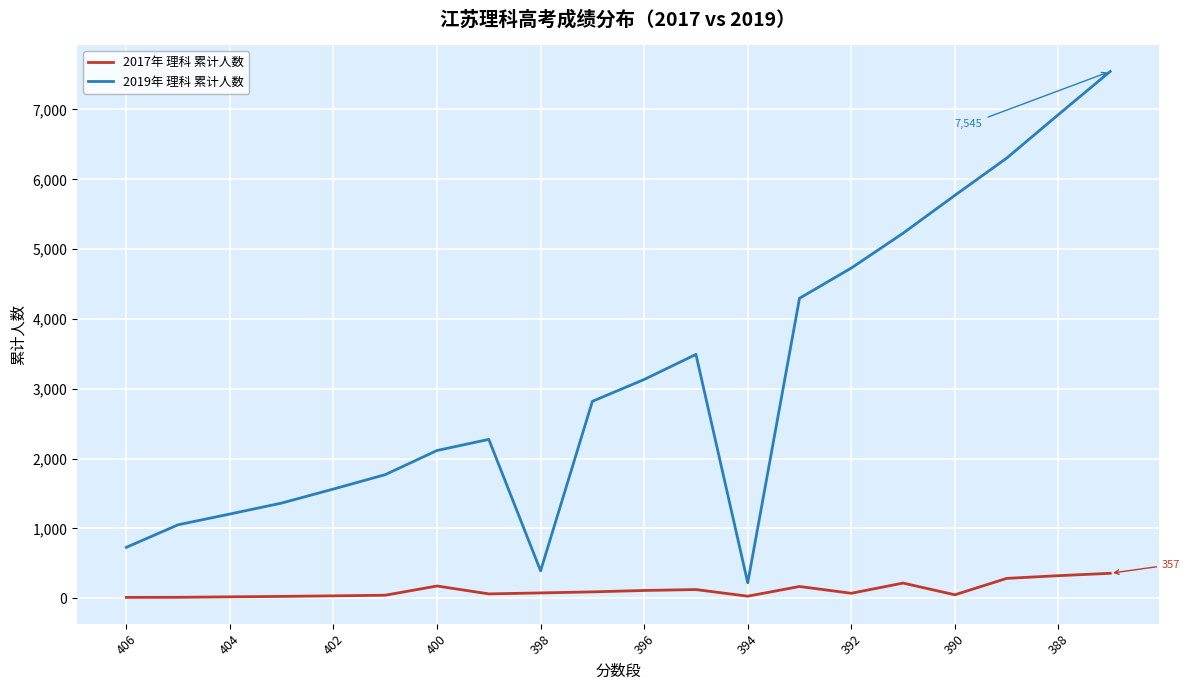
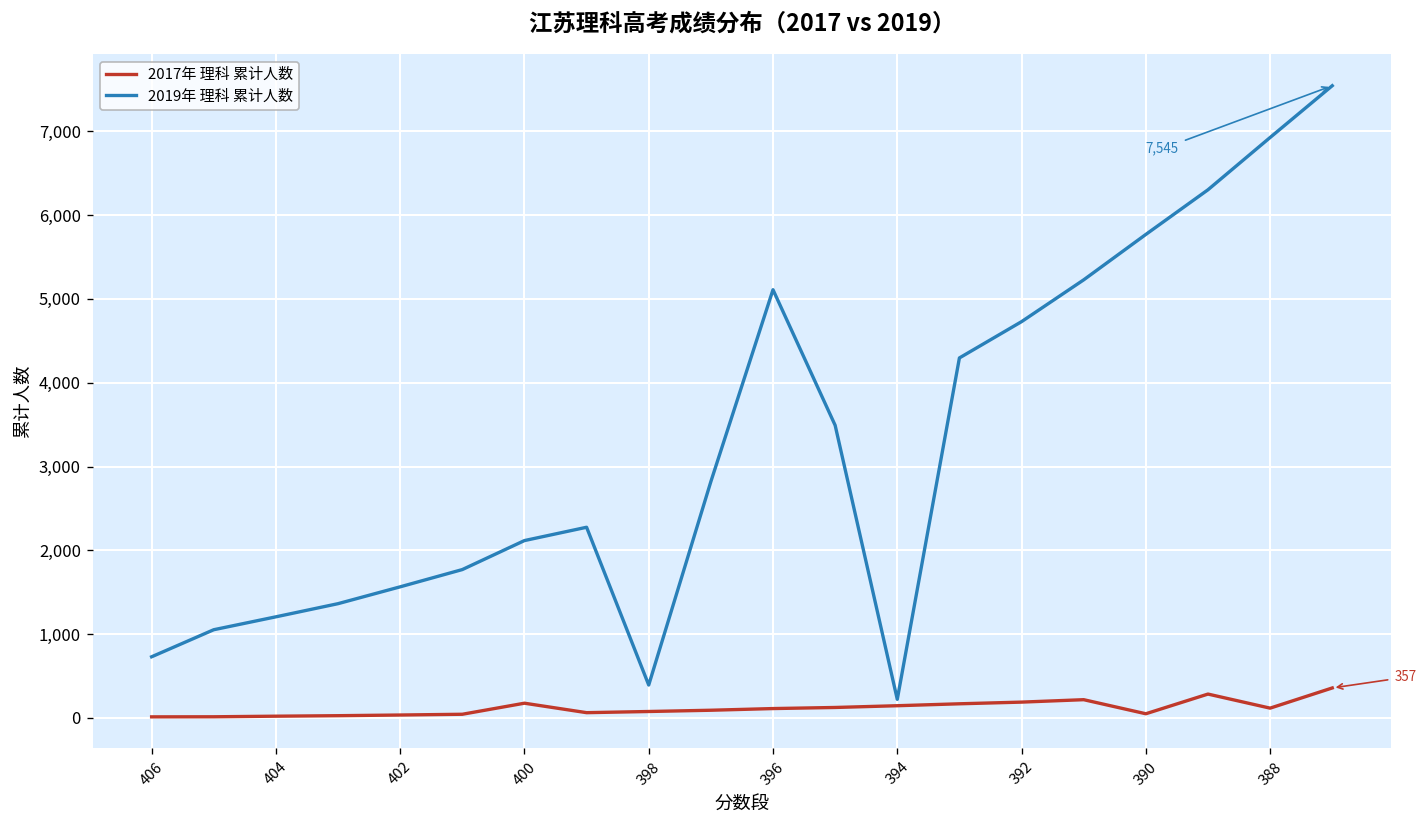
2019年 理科 累计人数, 396: 3,100 -> 5,100
2017年 理科 累计人数, 394: 0 -> 100
2017年 理科 累计人数, 392: 100 -> 200
2017年 理科 累计人数, 388: 300 -> 100
